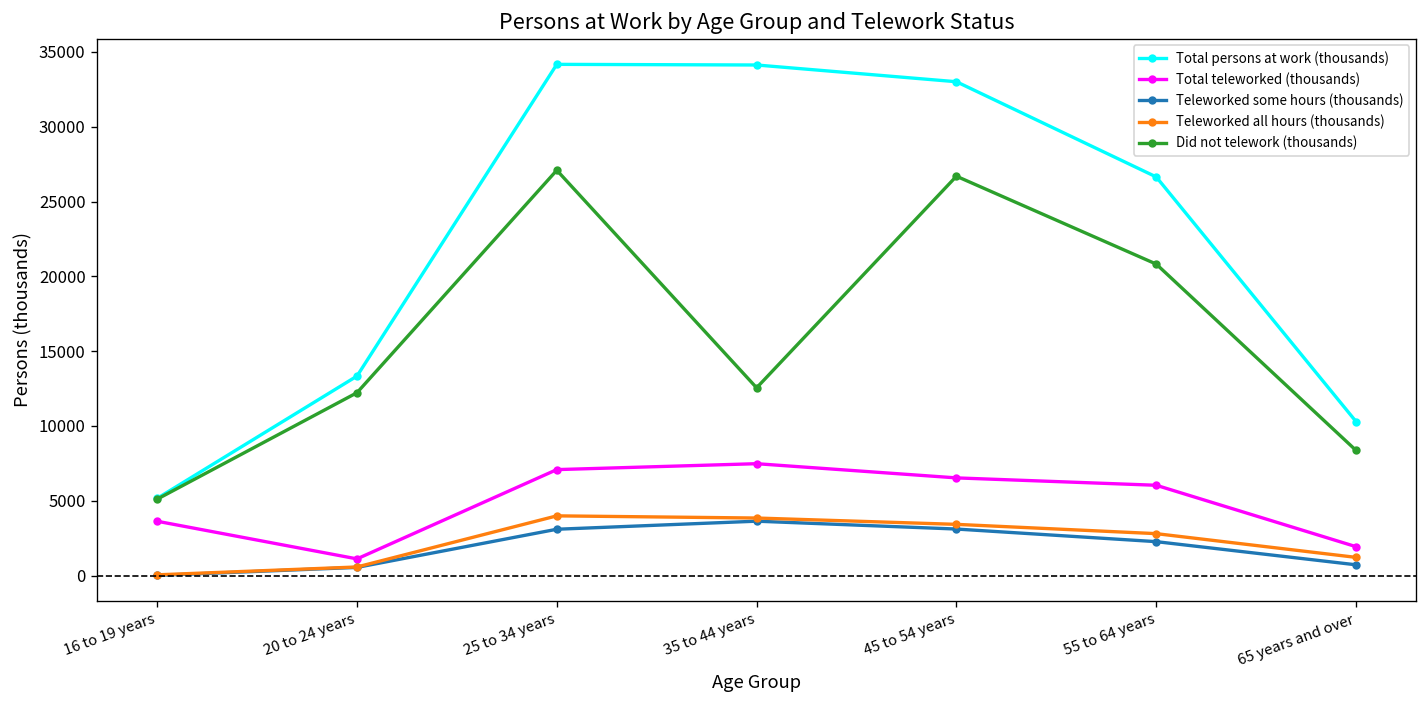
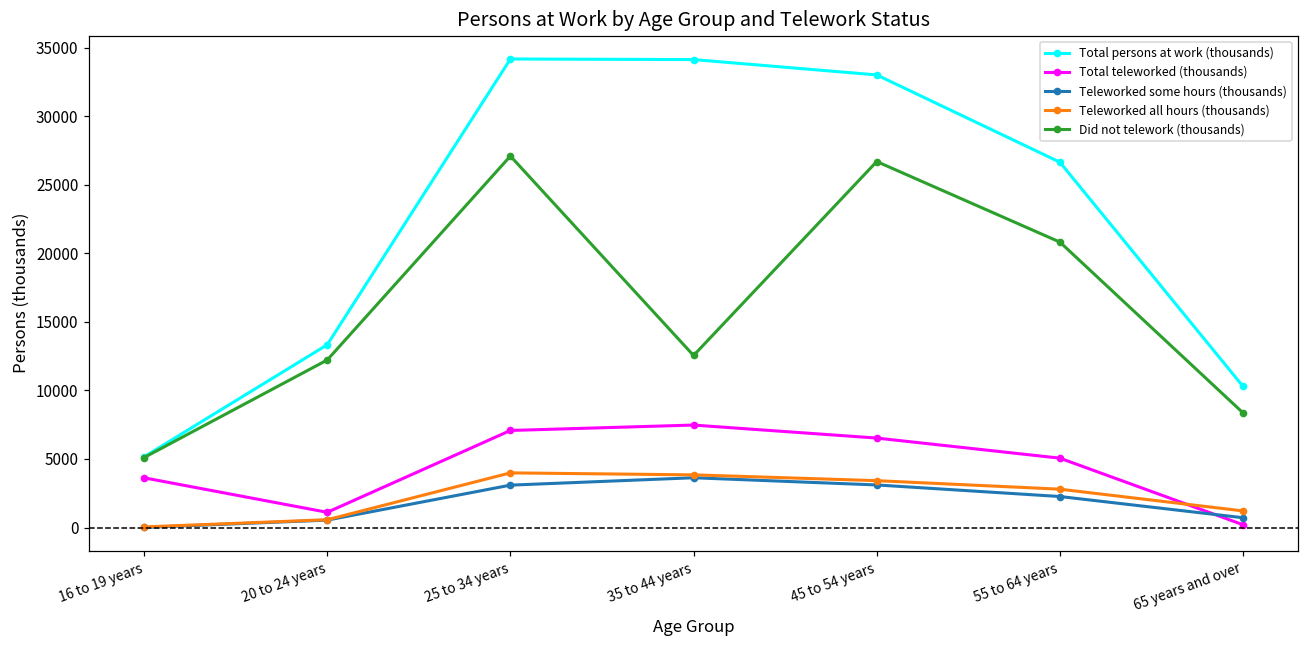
Total teleworked (thousands), 55 to 64 years: 6000 -> 5100
Total teleworked (thousands), 65 years and over: 1900 -> 200
